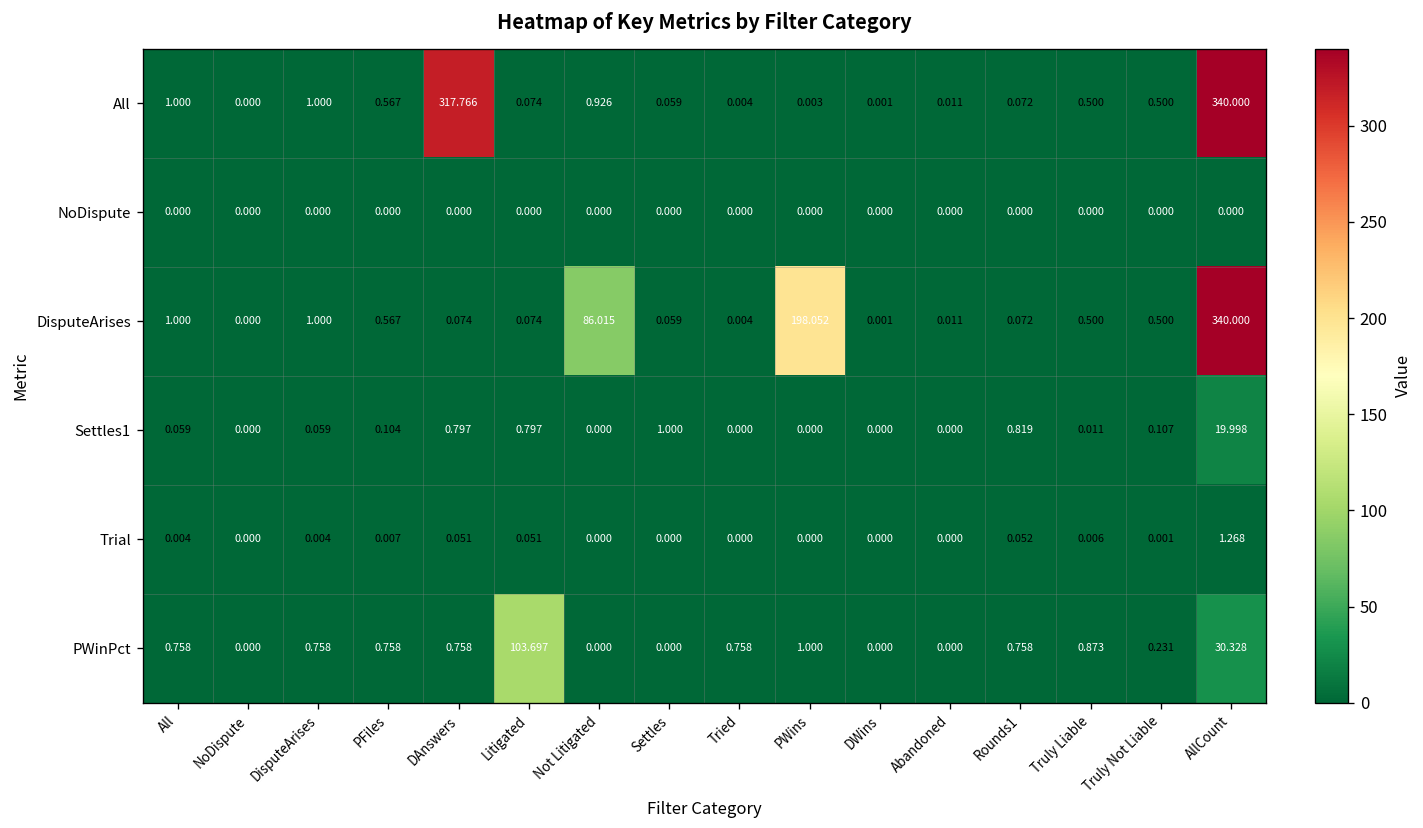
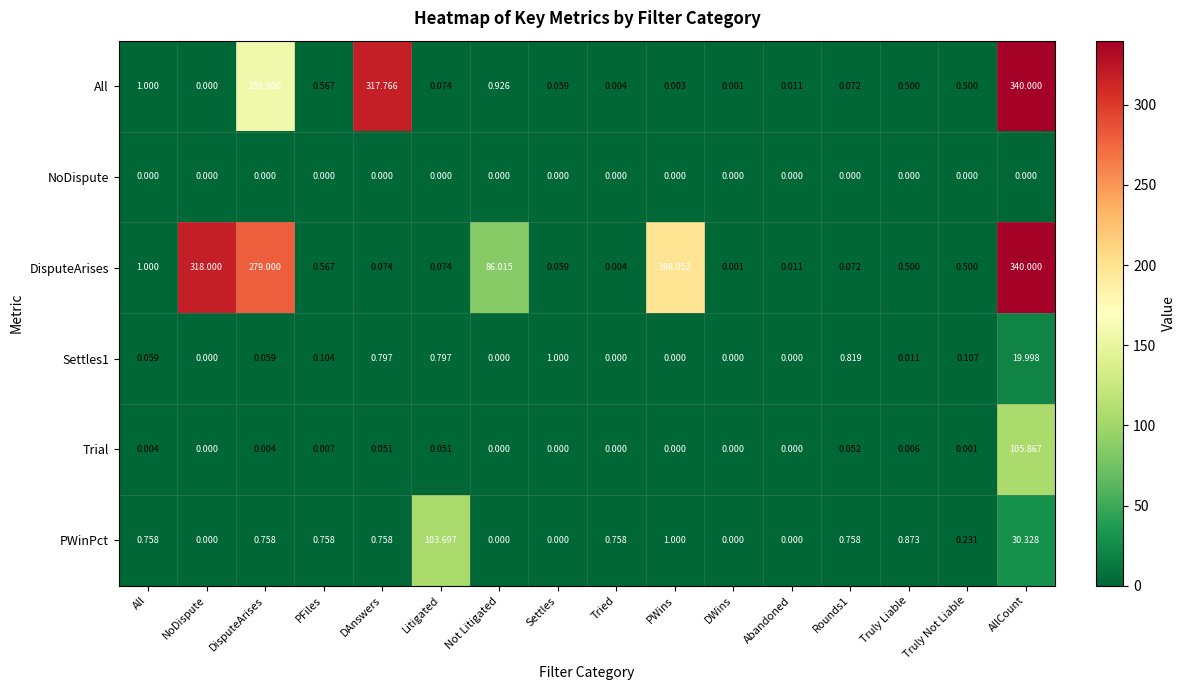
All, DisputeArises: 1.000 -> 158.000
DisputeArises, NoDispute: 0.000 -> 318.000
DisputeArises, DisputeArises: 1.000 -> 279.000
Trial, AllCount: 1.268 -> 105.867
